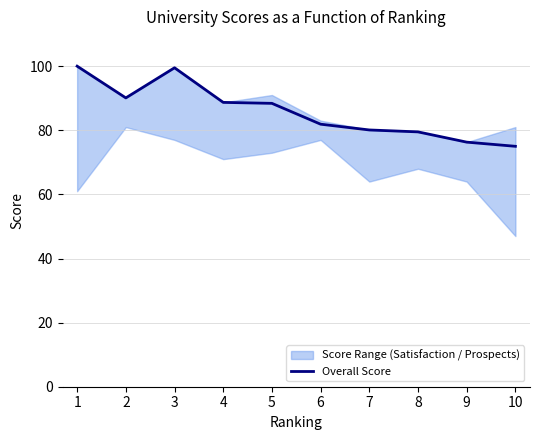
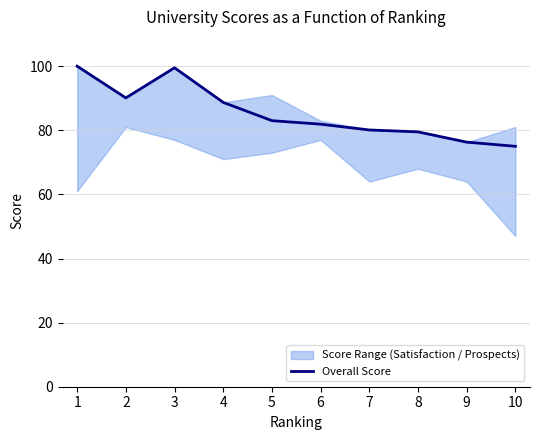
Overall Score, 5: 88 -> 83
